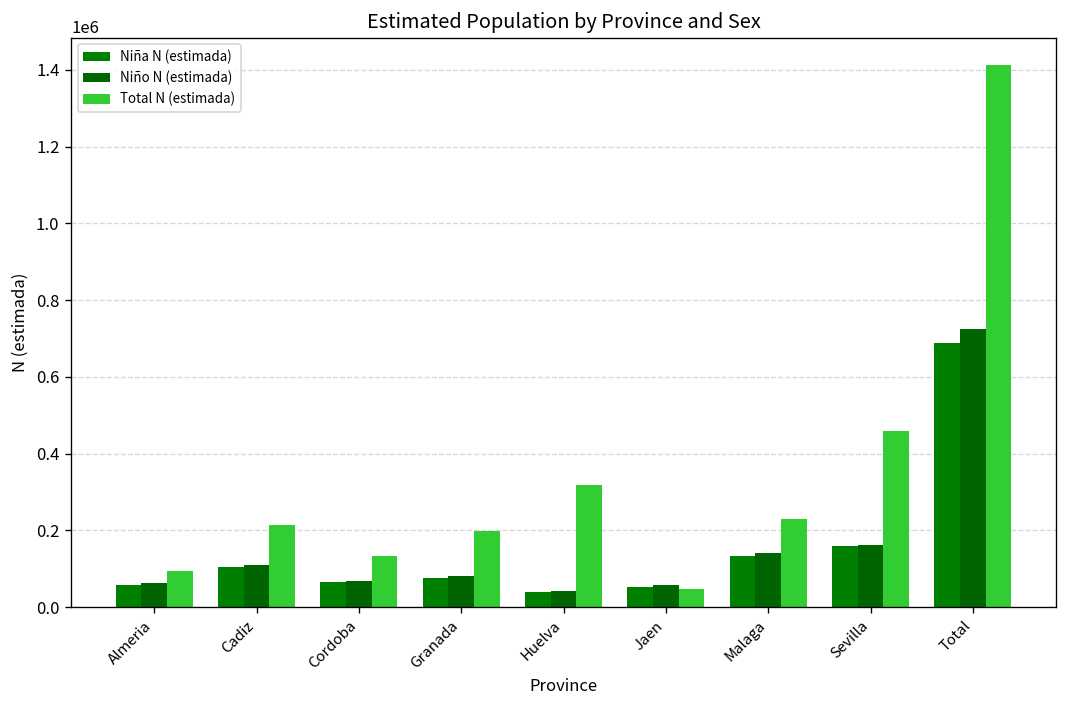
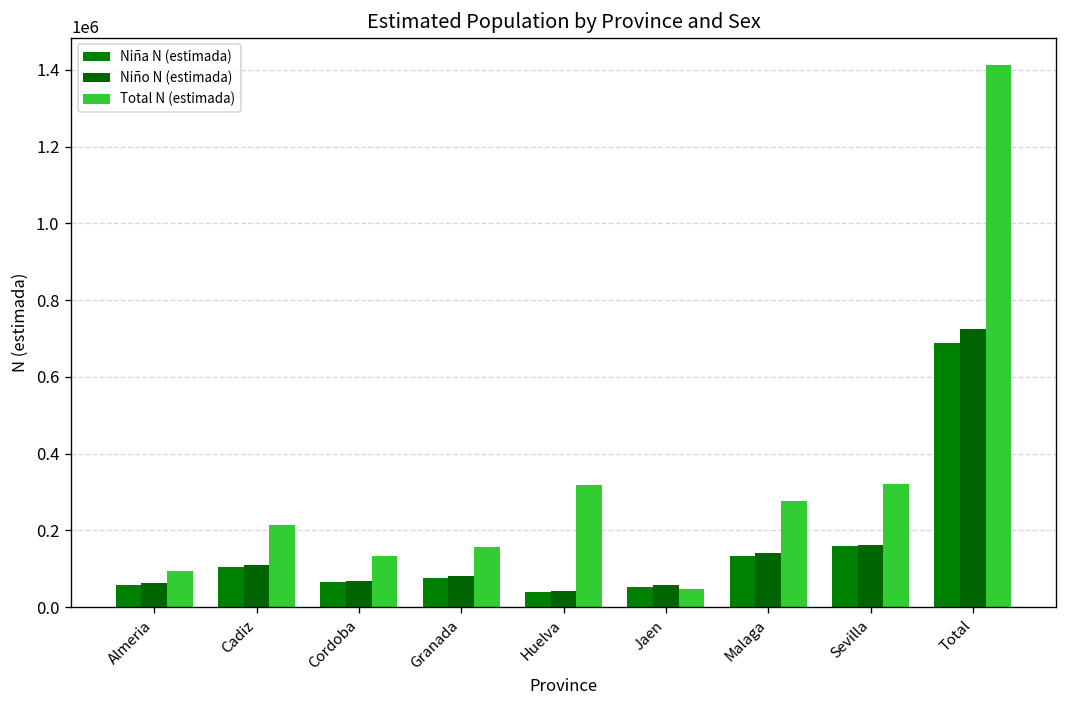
Total N (estimada), Granada: 200000 -> 160000
Total N (estimada), Malaga: 230000 -> 280000
Total N (estimada), Sevilla: 460000 -> 320000
